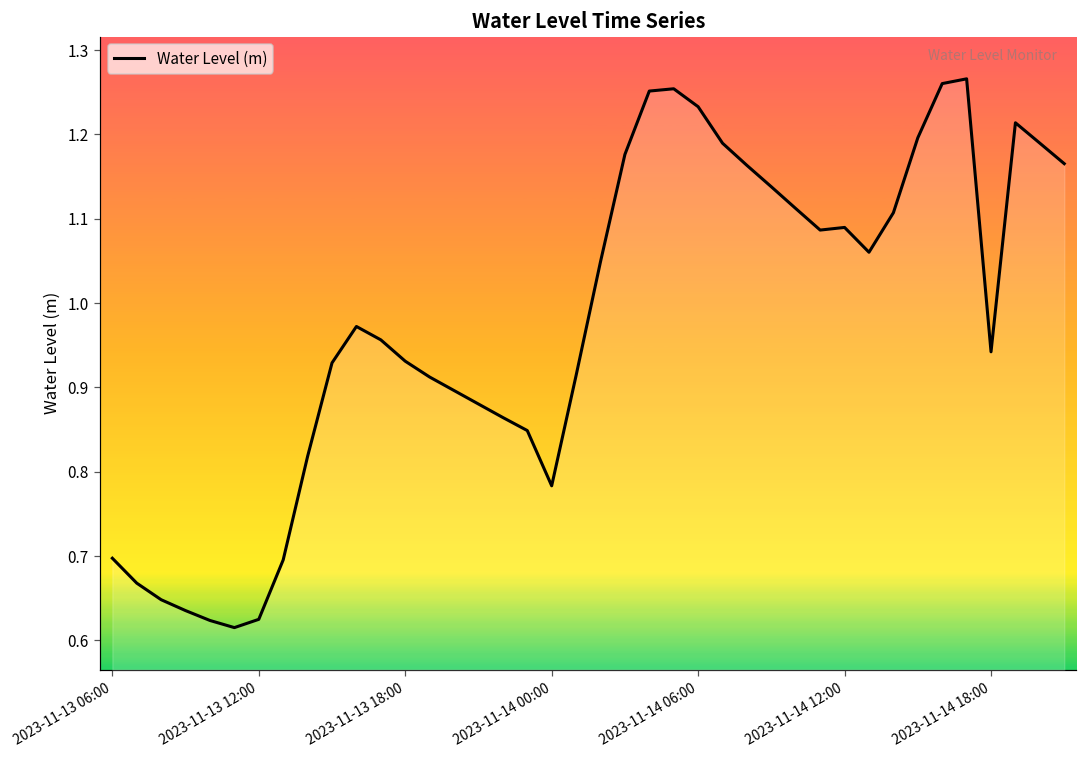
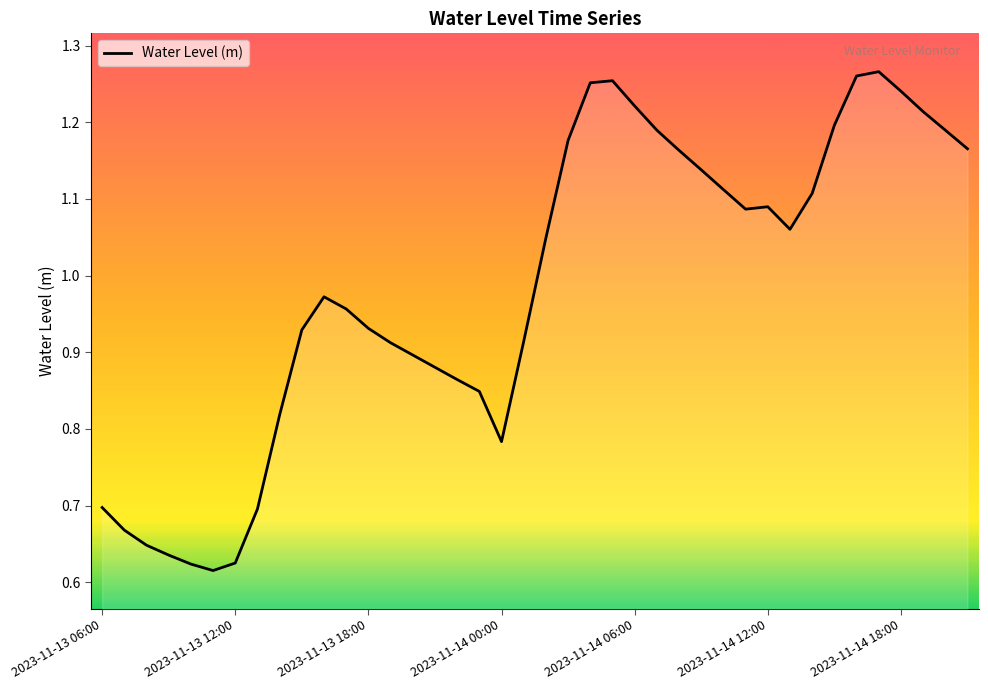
2023-11-14 06:00: 1.23 -> 1.22
2023-11-14 18:00: 0.94 -> 1.24
